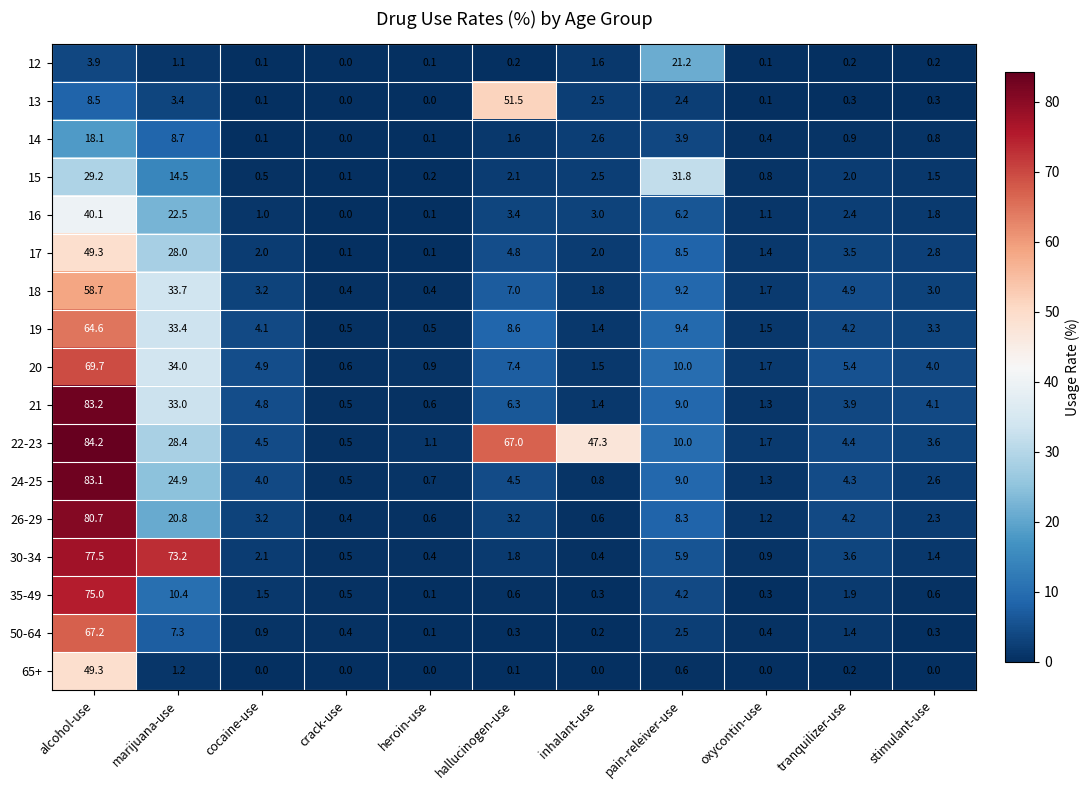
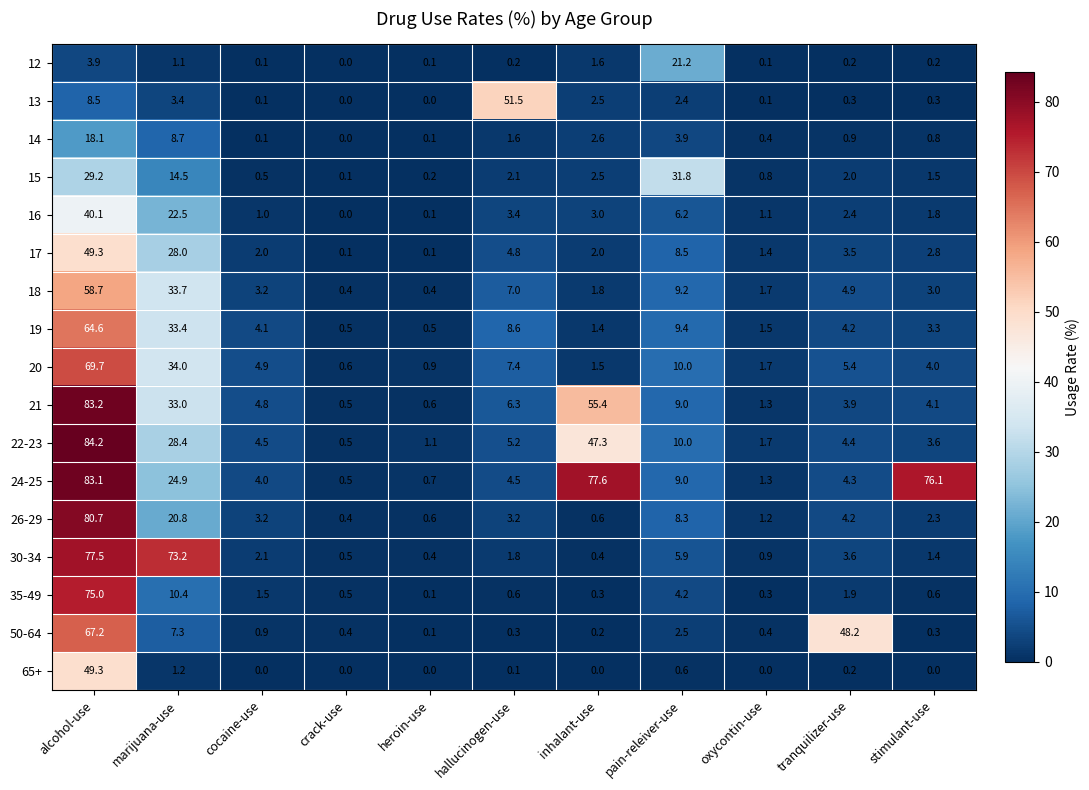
21, inhalant-use: 1.4 -> 55.4
22-23, hallucinogen-use: 67.0 -> 5.2
24-25, inhalant-use: 0.8 -> 77.6
24-25, stimulant-use: 2.6 -> 76.1
50-64, tranquilizer-use: 1.4 -> 48.2
